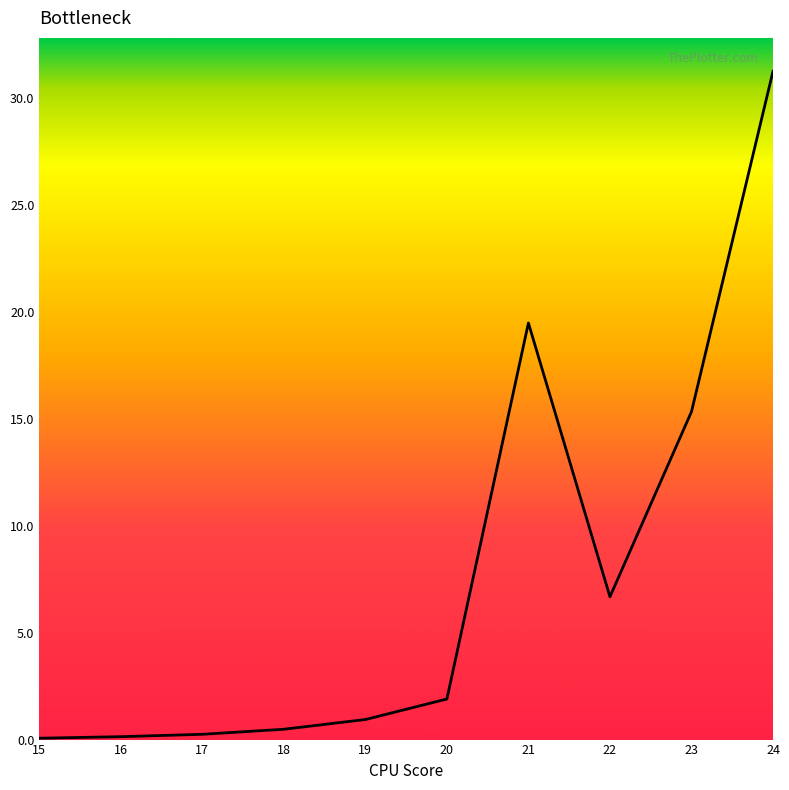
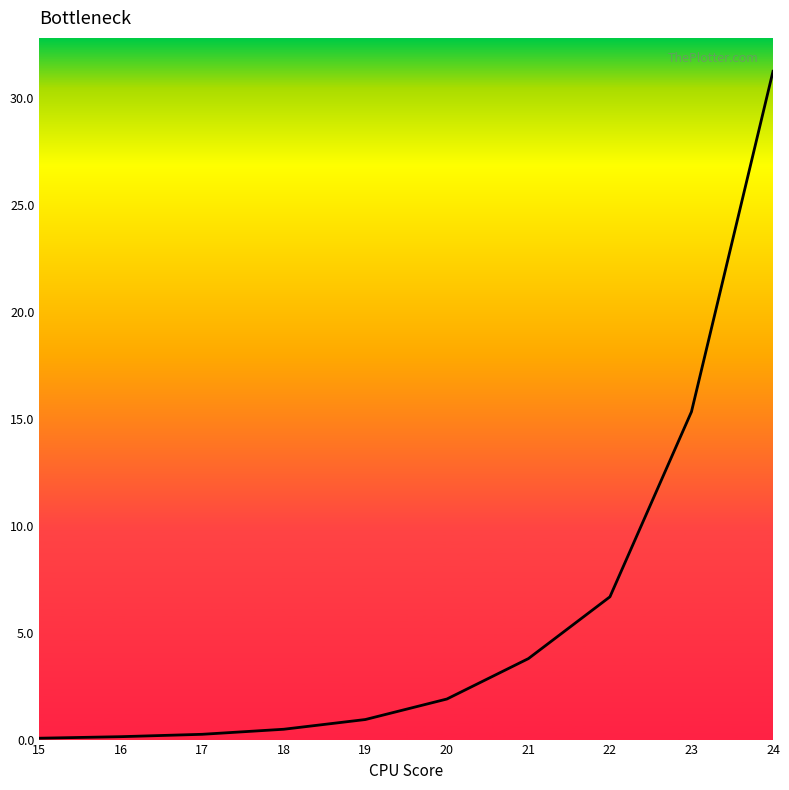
21: 19.5 -> 3.8
